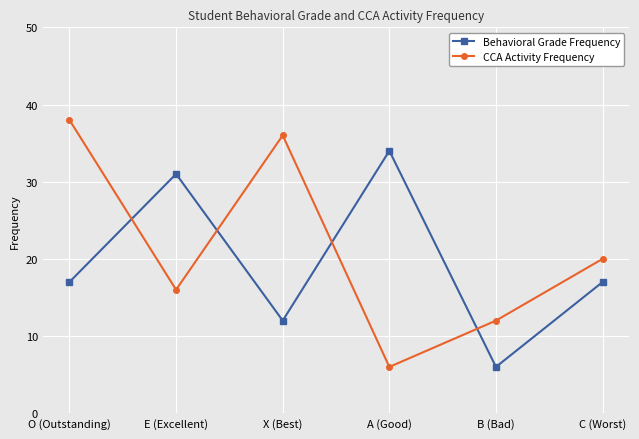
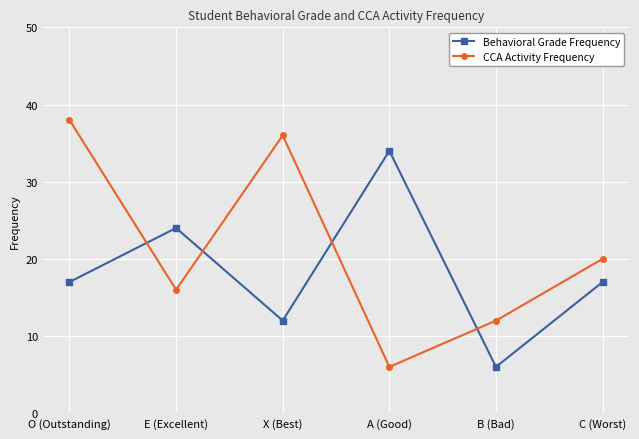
Behavioral Grade Frequency, E (Excellent): 31 -> 24
